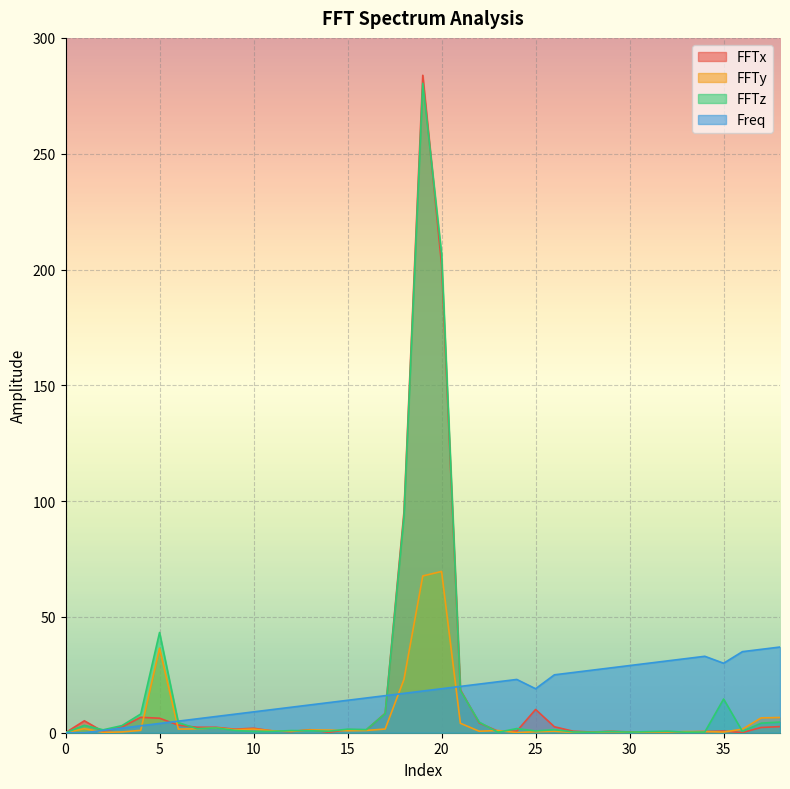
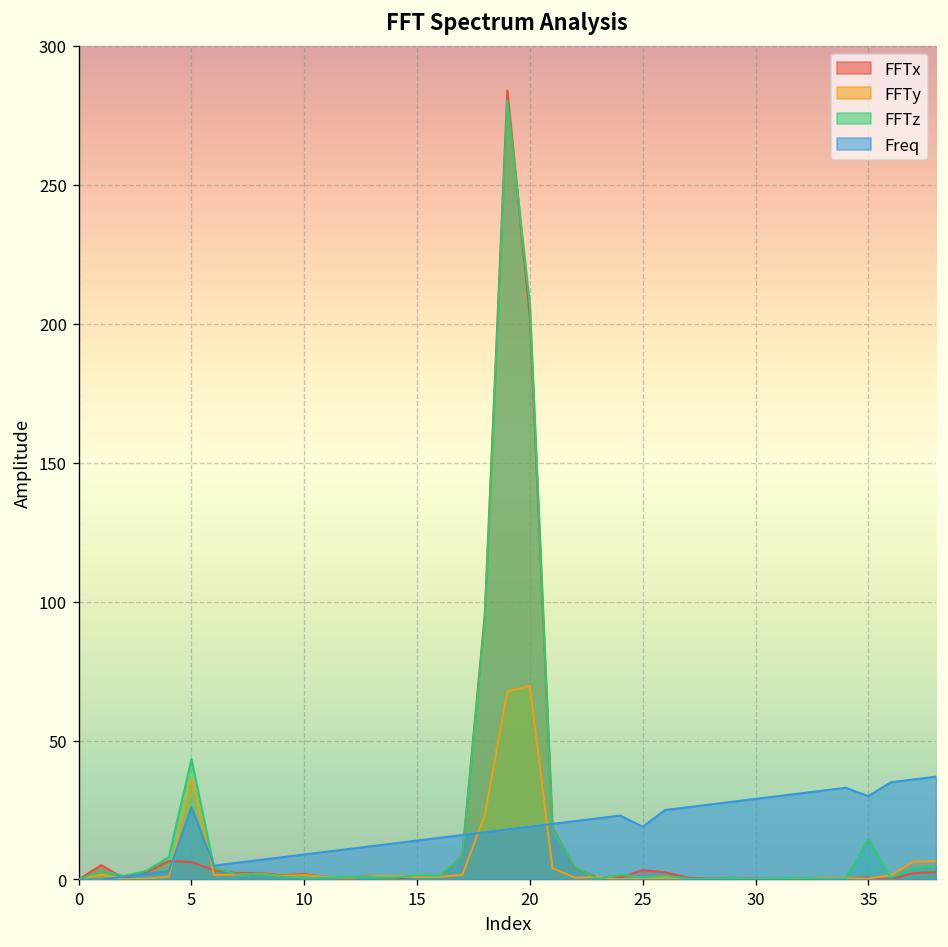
Freq, 5: 4 -> 26
FFTx, 25: 10 -> 3
